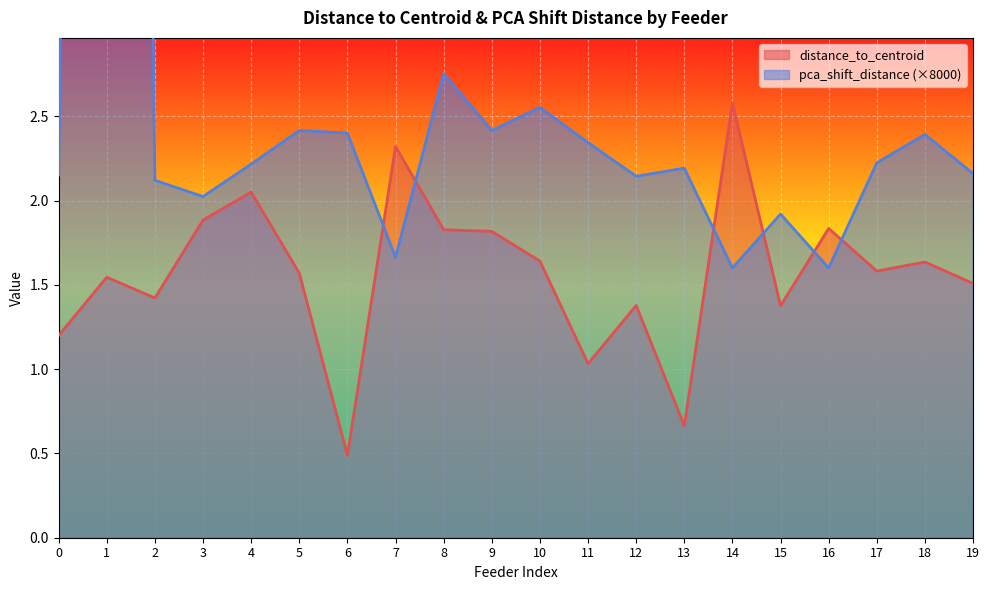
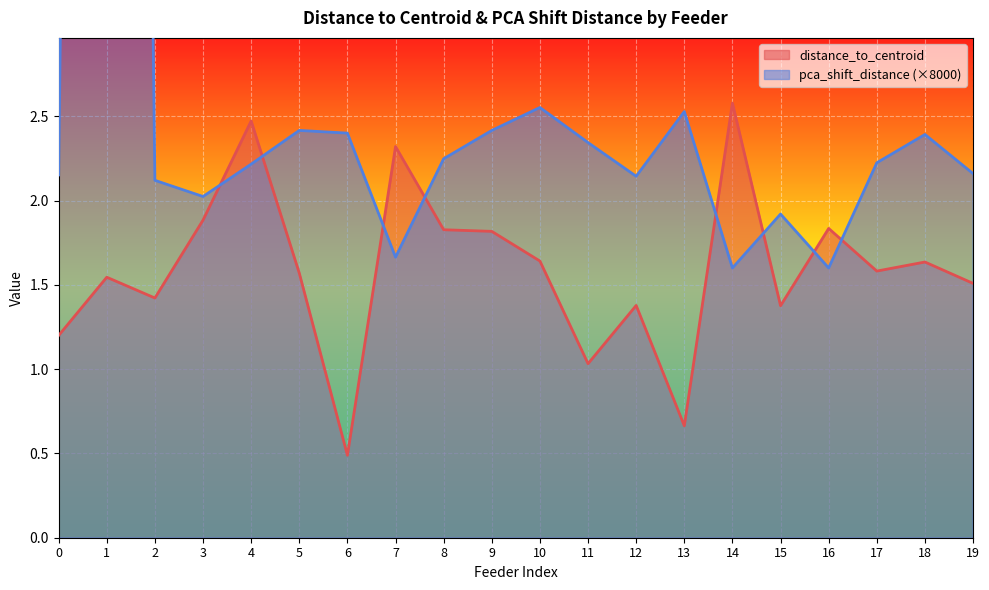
distance_to_centroid, 4: 2.05 -> 2.47
pca_shift_distance (×8000), 8: 2.75 -> 2.25
pca_shift_distance (×8000), 13: 2.19 -> 2.53
